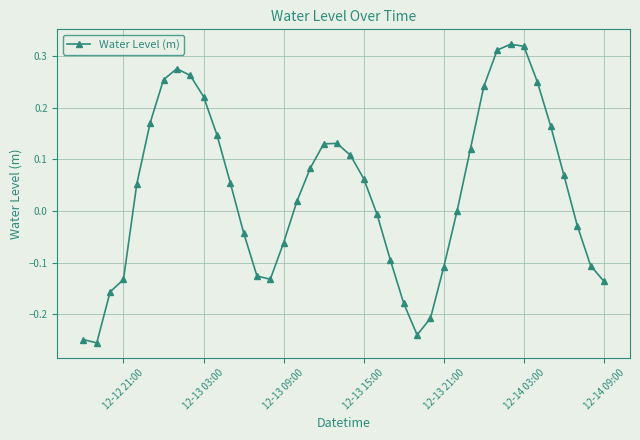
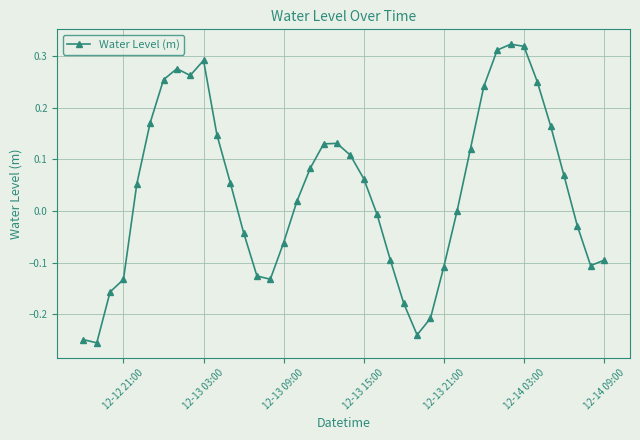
12-13 03:00: 0.22 -> 0.29
12-14 09:00: -0.14 -> -0.10
